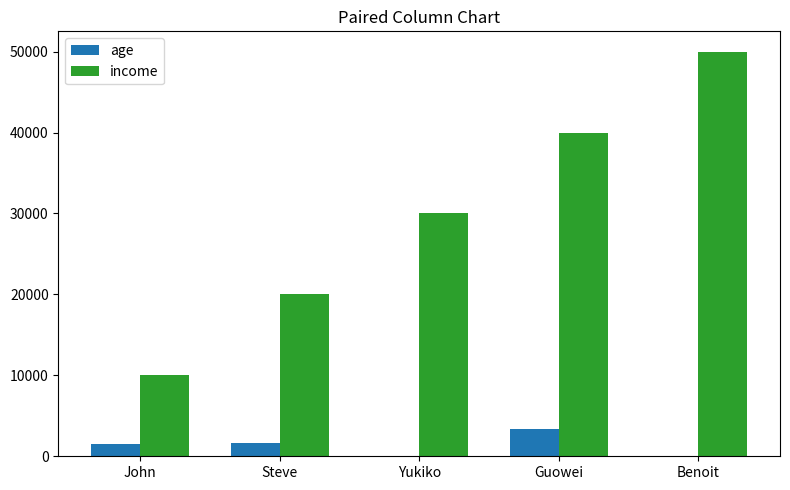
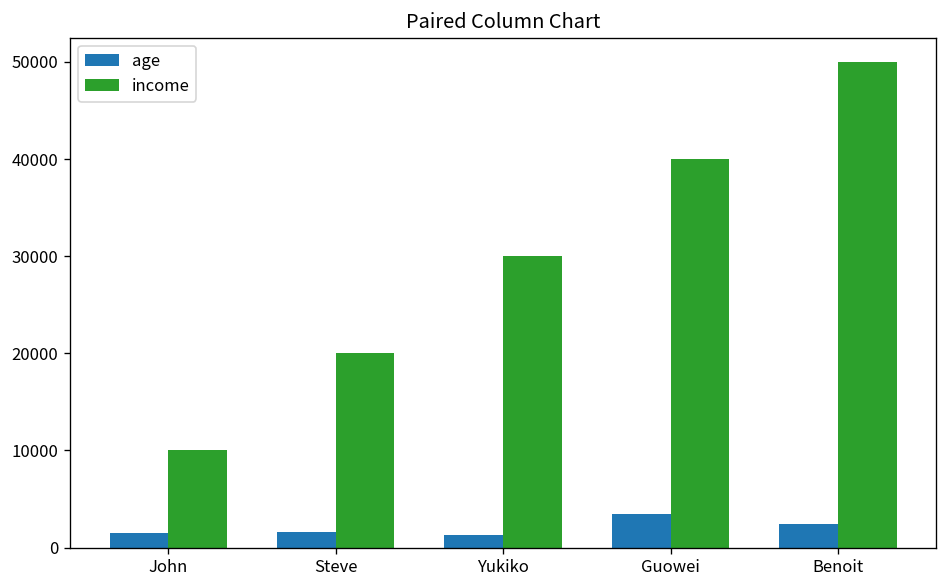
age, Yukiko: 0 -> 1000
age, Benoit: 0 -> 2000
